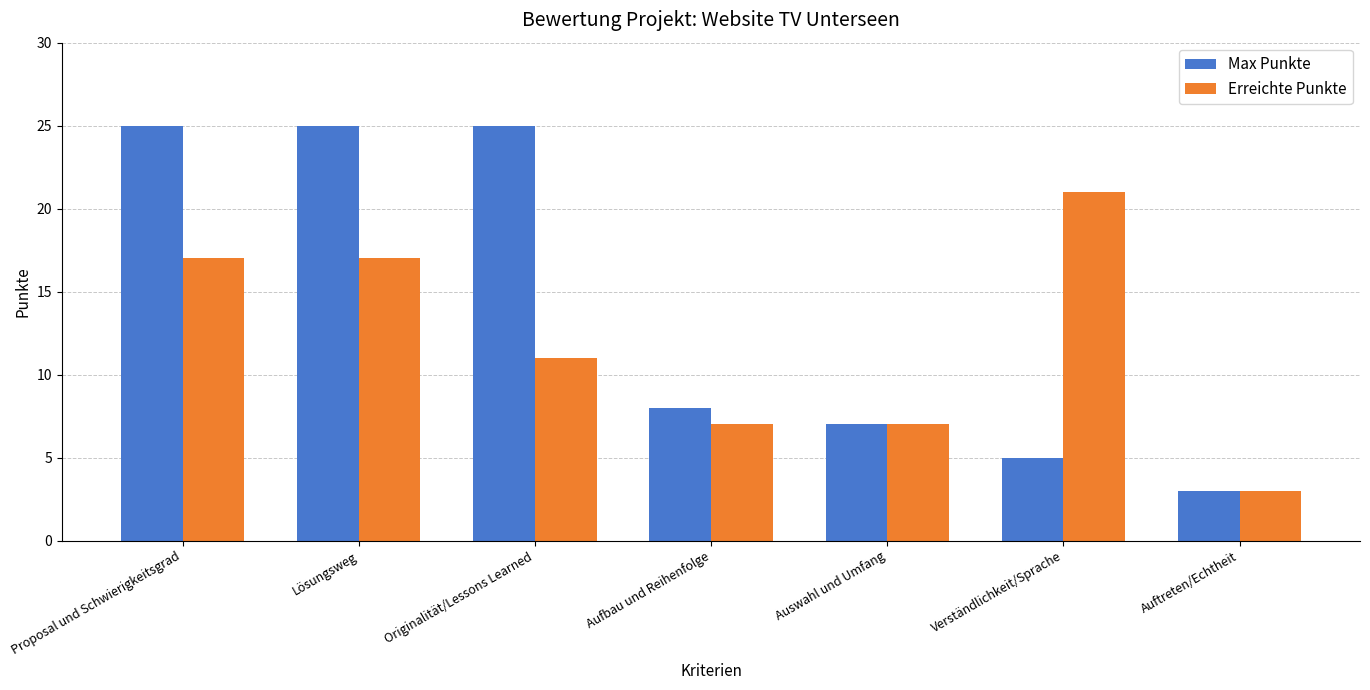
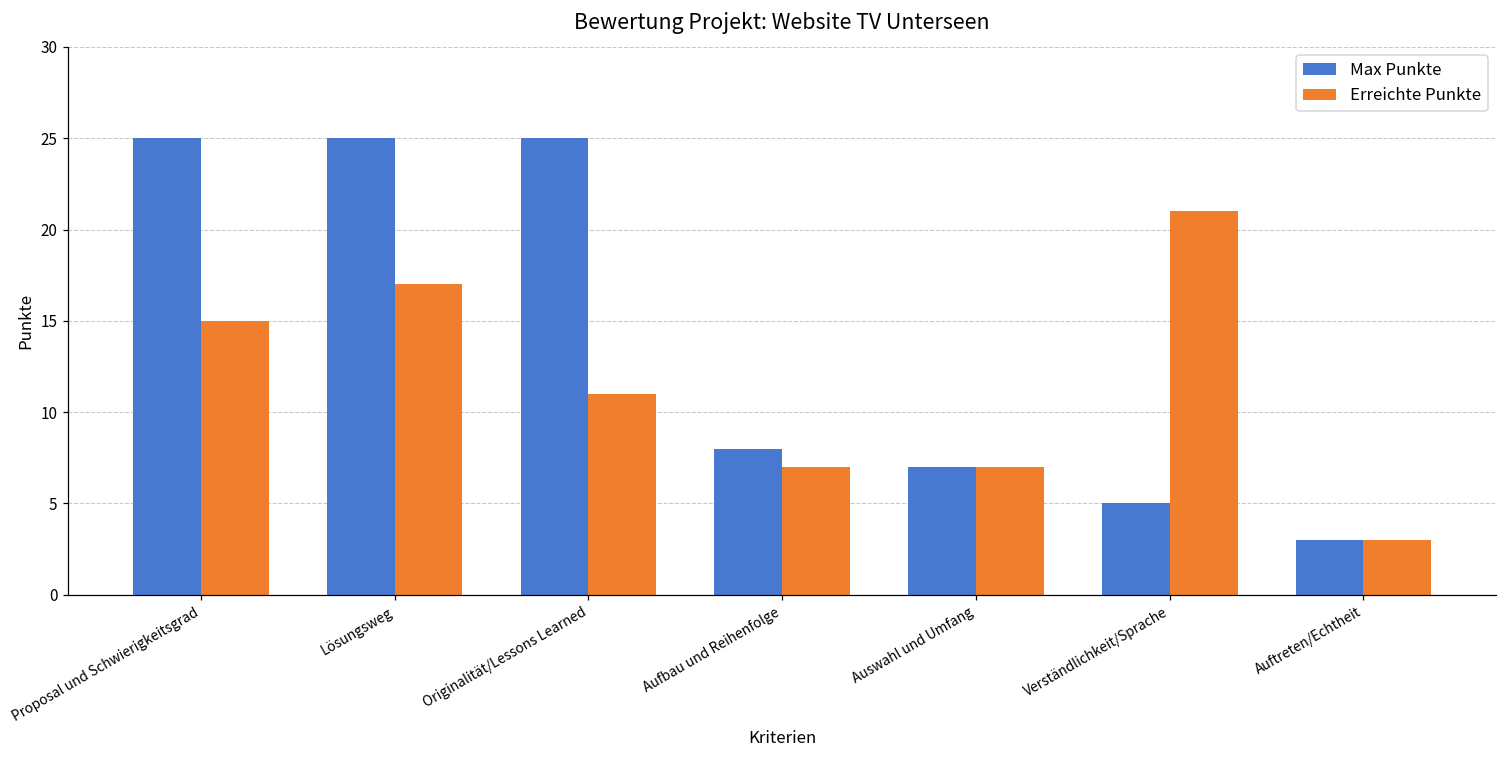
Erreichte Punkte, Proposal und Schwierigkeitsgrad: 17 -> 15
